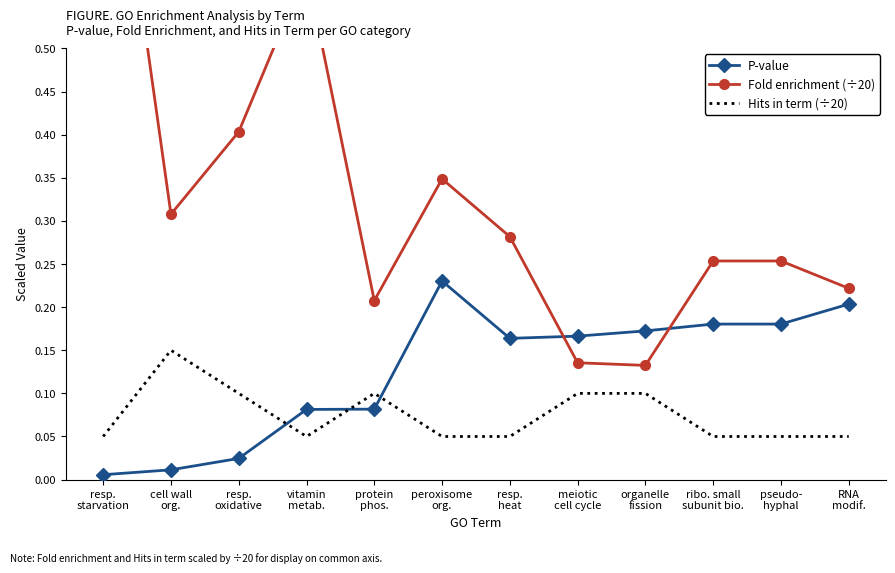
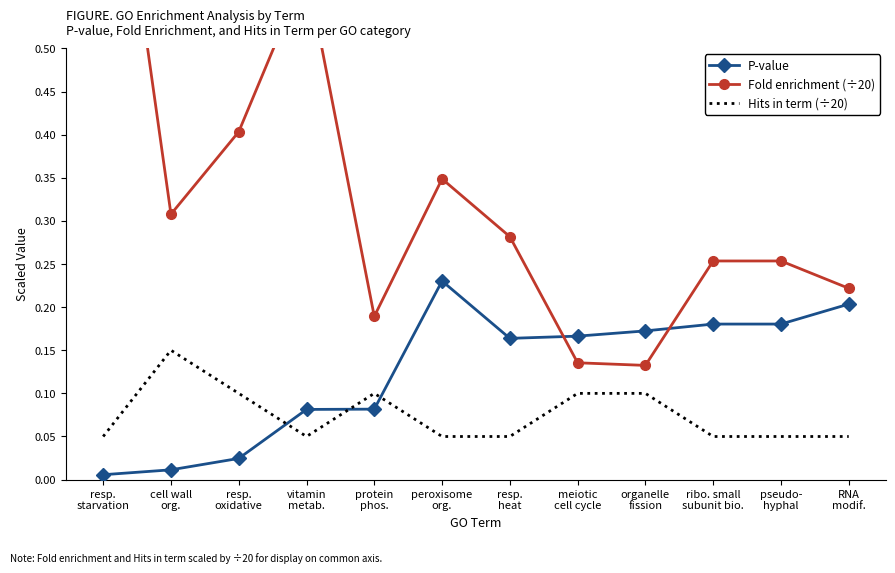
Fold enrichment (÷20), protein phos.: 0.21 -> 0.19
